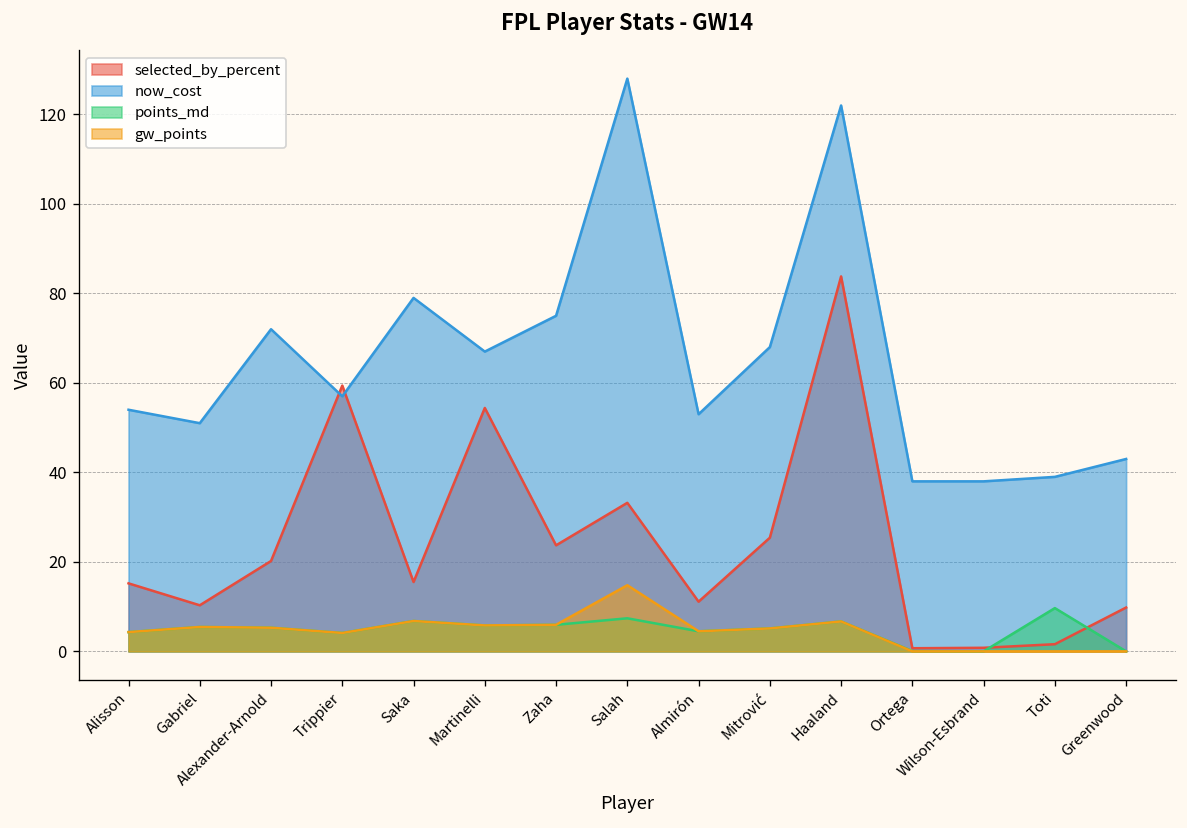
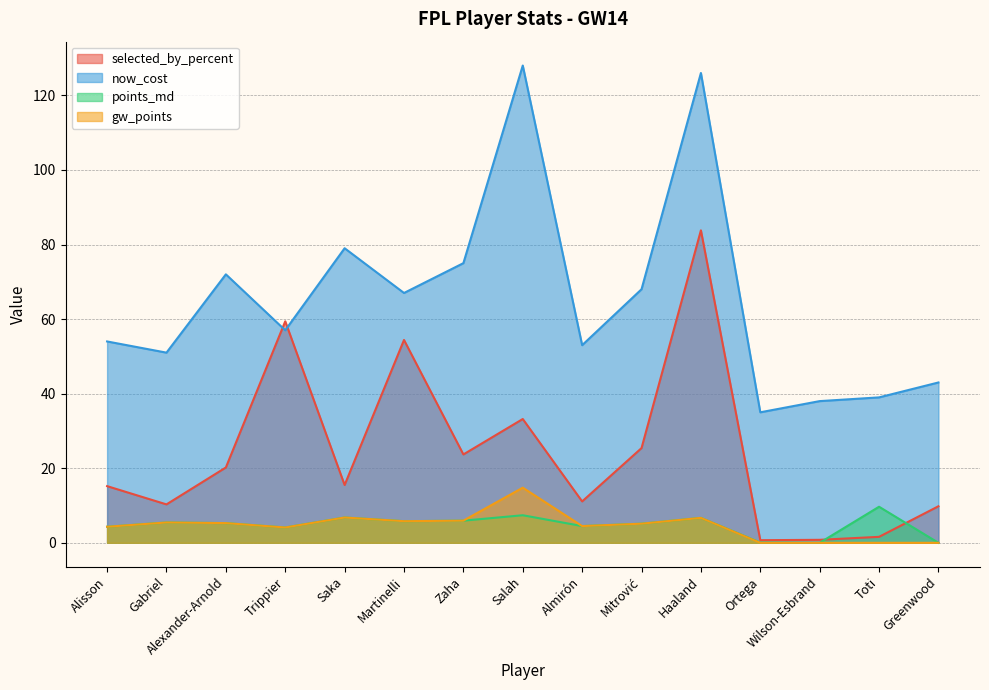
now_cost, Haaland: 122 -> 126
now_cost, Ortega: 38 -> 35
